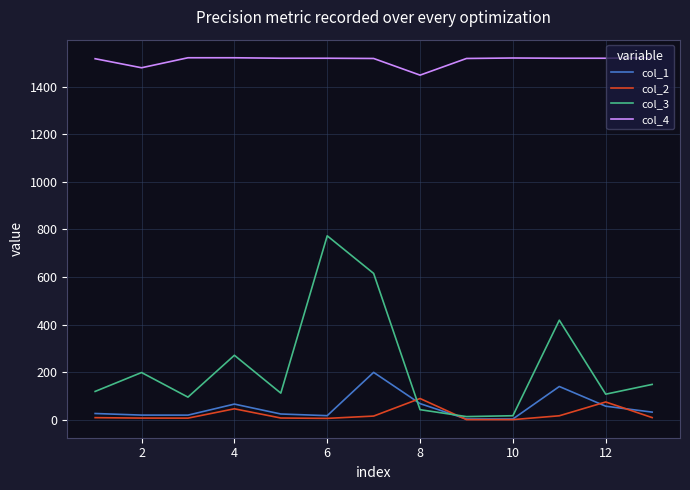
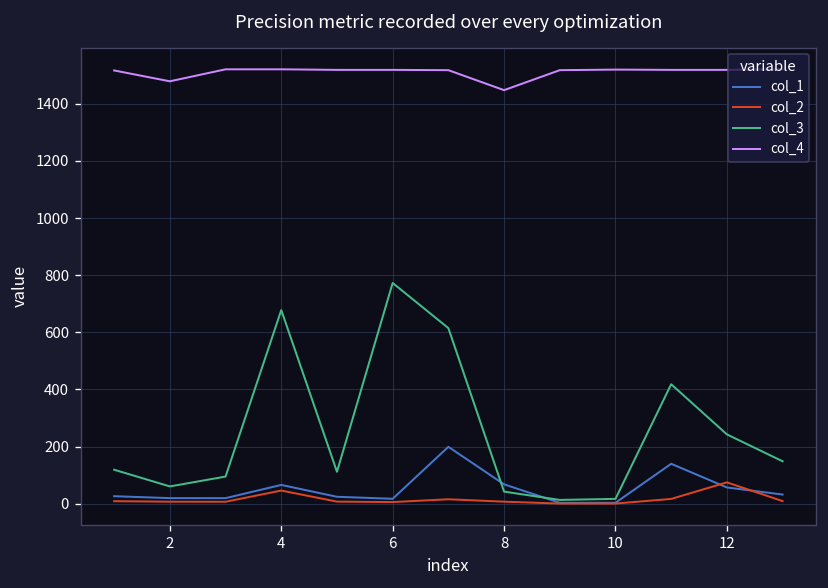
col_3, 2: 200 -> 60
col_3, 4: 270 -> 680
col_2, 8: 90 -> 10
col_3, 12: 110 -> 240
